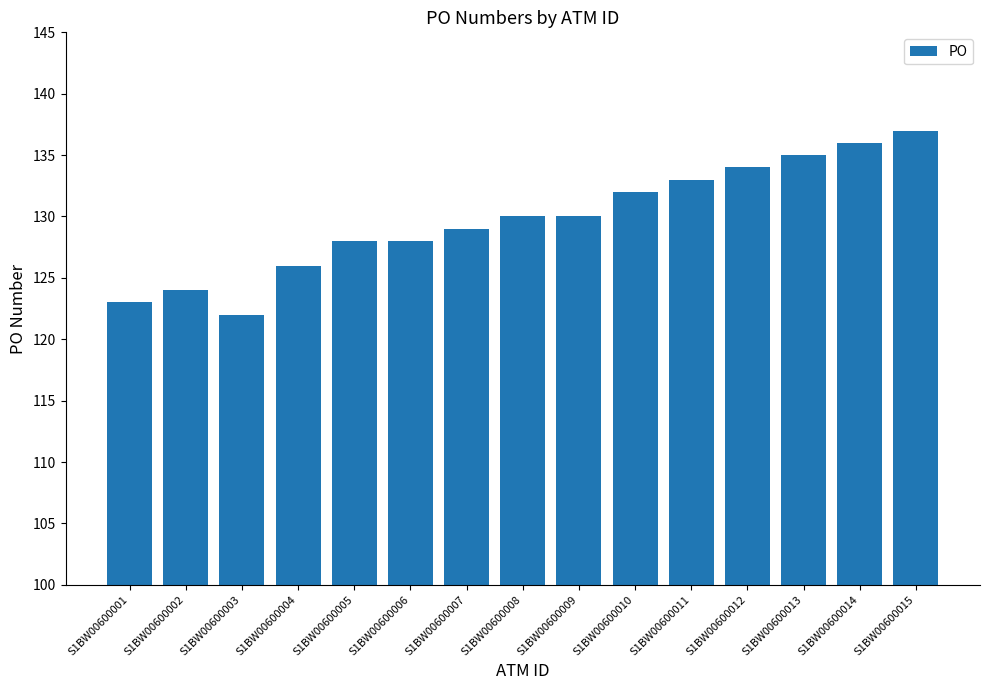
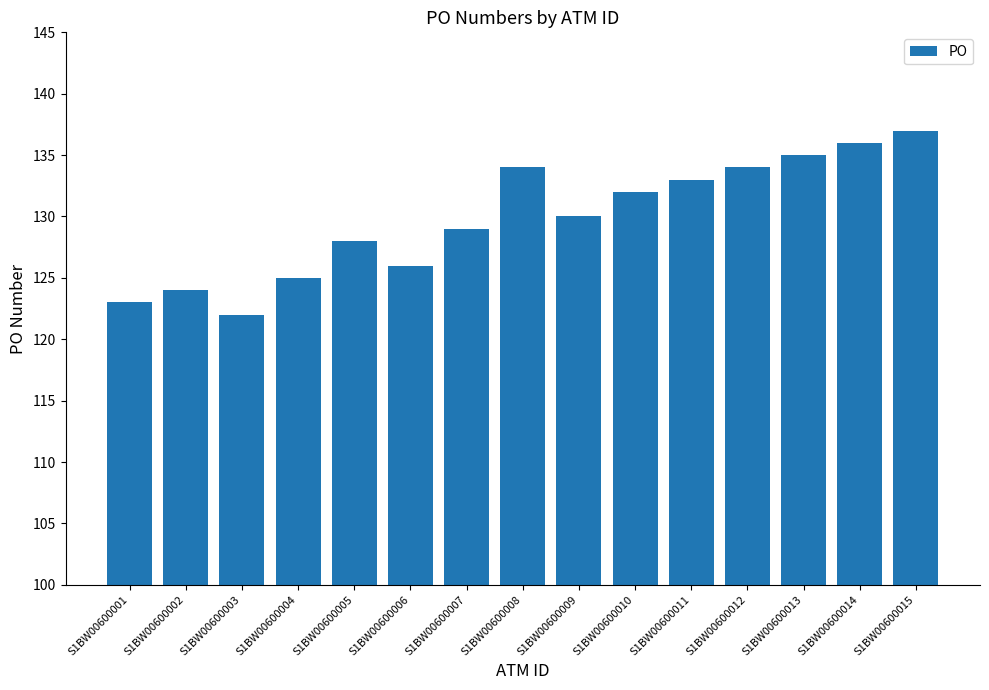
S1BW00600004: 126 -> 125
S1BW00600006: 128 -> 126
S1BW00600008: 130 -> 134
